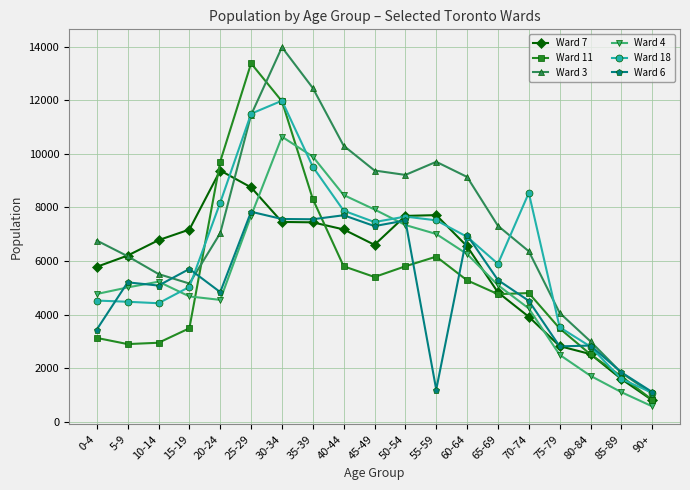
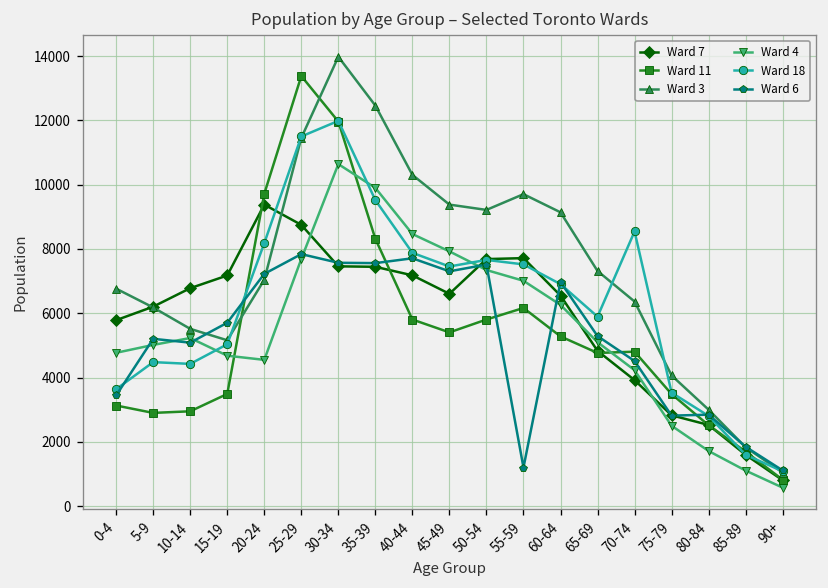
Ward 18, 0-4: 4500 -> 3600
Ward 6, 20-24: 4800 -> 7200
